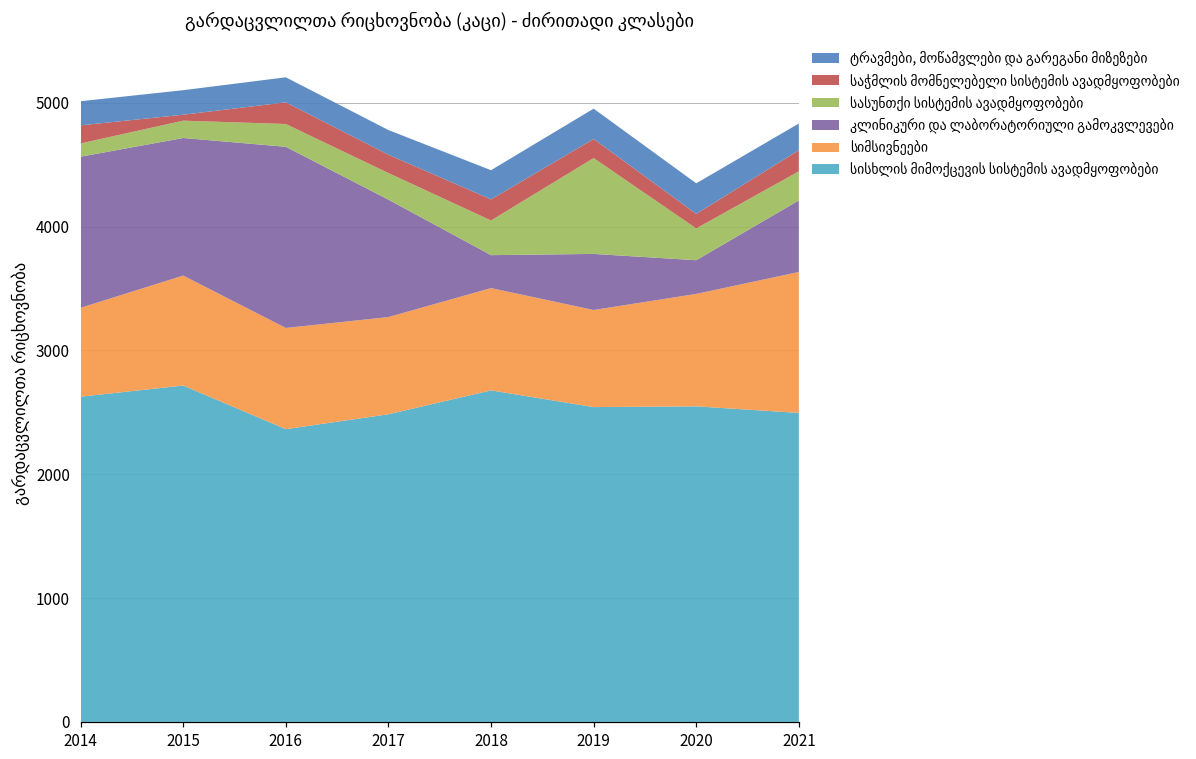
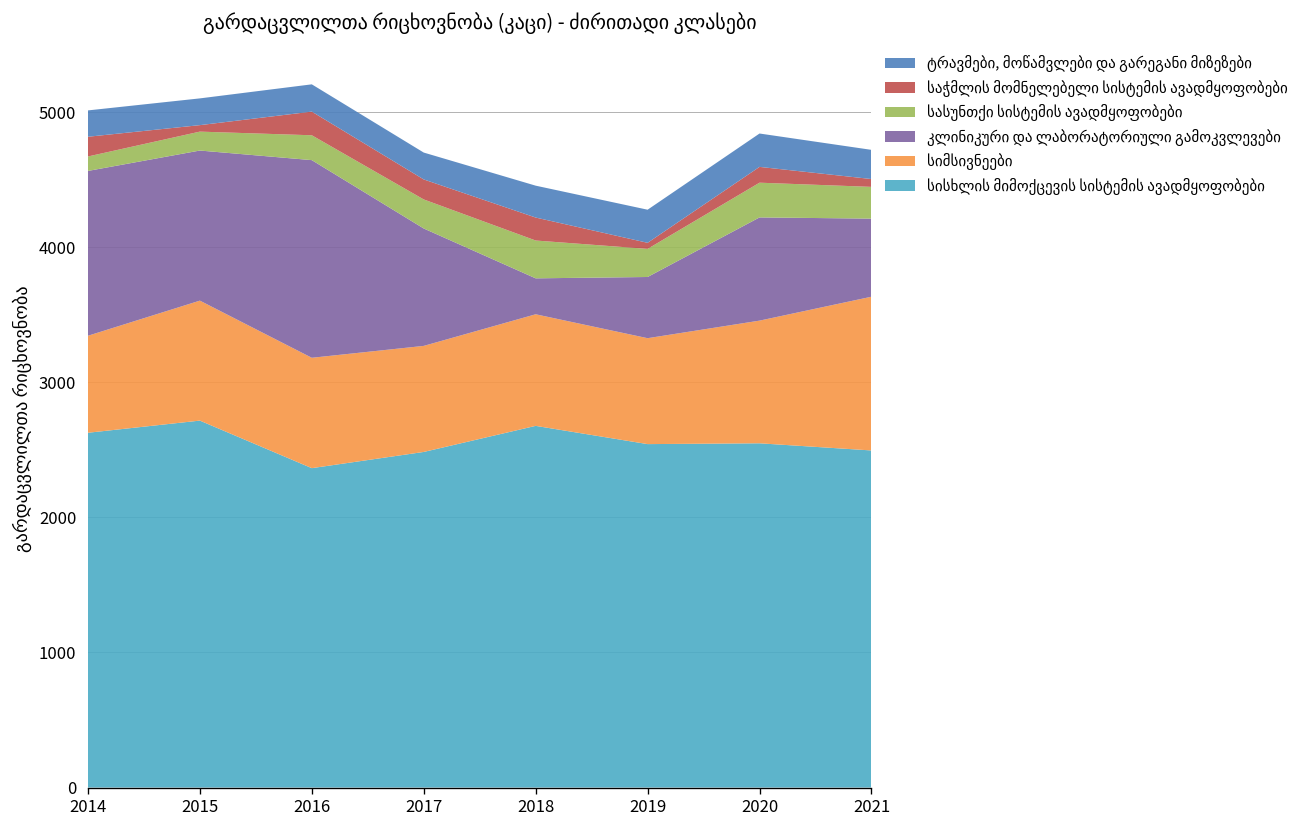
კლინიკური და ლაბორატორიული გამოკვლევები, 2017: 950 -> 870
სასუნთქი სისტემის ავადმყოფობები, 2019: 770 -> 210
საჭმლის მომნელებელი სისტემის ავადმყოფობები, 2019: 150 -> 50
კლინიკური და ლაბორატორიული გამოკვლევები, 2020: 270 -> 760
საჭმლის მომნელებელი სისტემის ავადმყოფობები, 2021: 170 -> 60
